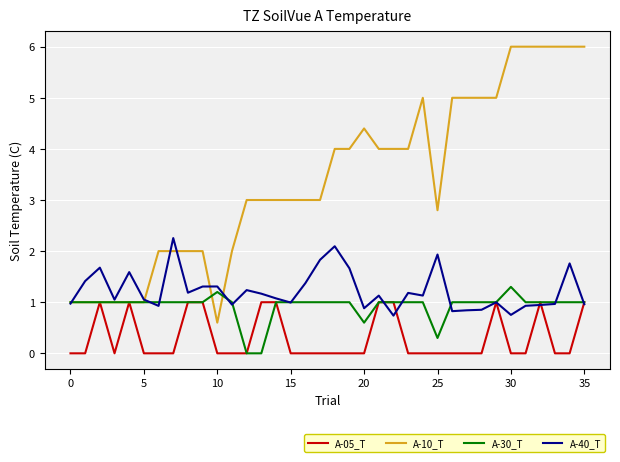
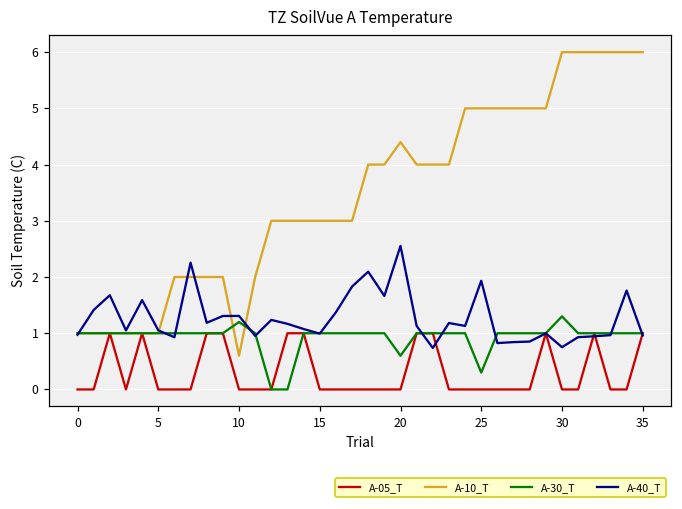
A-40_T, 20: 0.9 -> 2.6
A-10_T, 25: 2.8 -> 5.0
